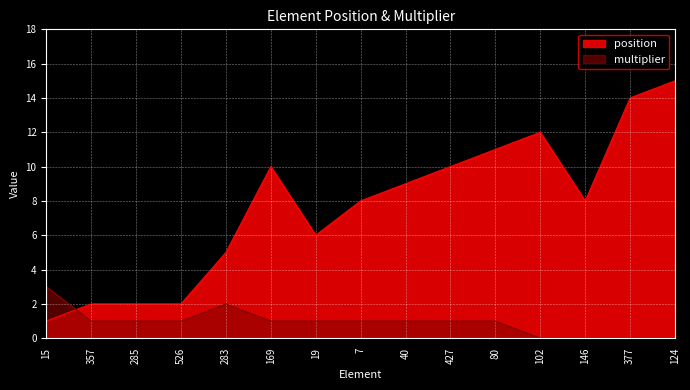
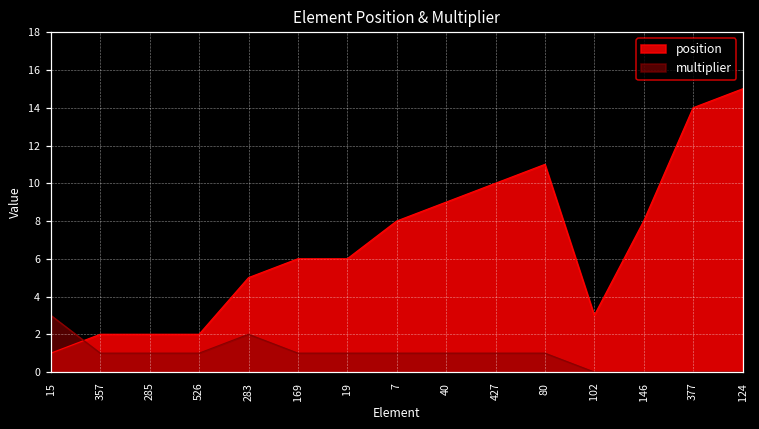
position, 169: 10 -> 6
position, 102: 12 -> 3
